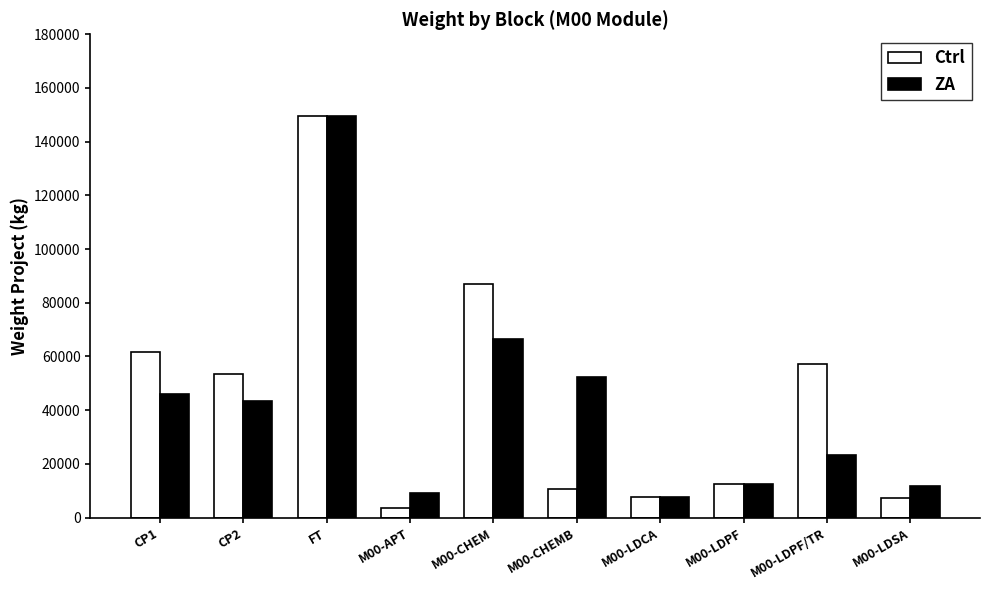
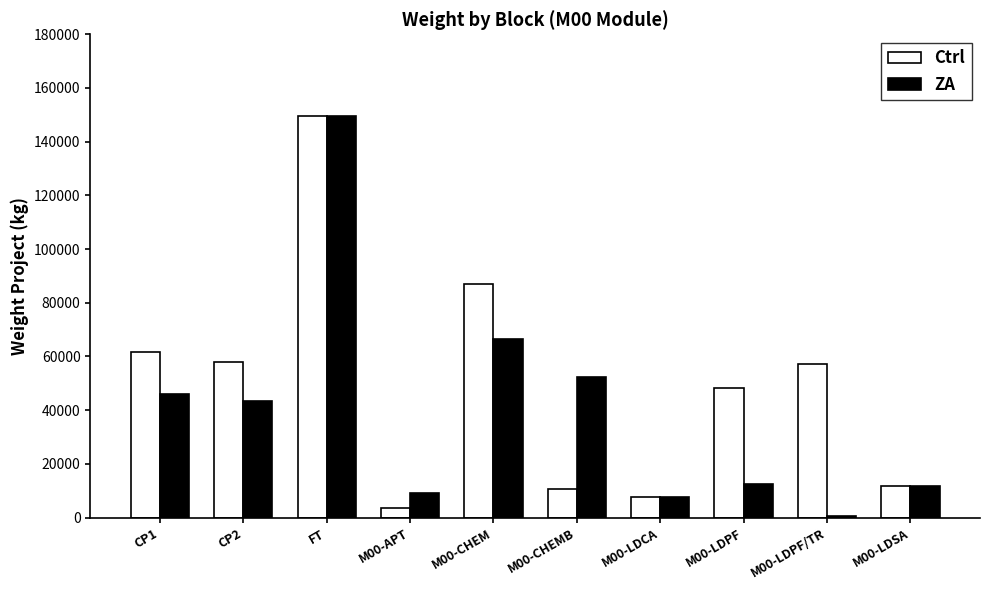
Ctrl, CP2: 54000 -> 58000
Ctrl, M00-LDPF: 13000 -> 48000
ZA, M00-LDPF/TR: 23000 -> 0
Ctrl, M00-LDSA: 7000 -> 12000
